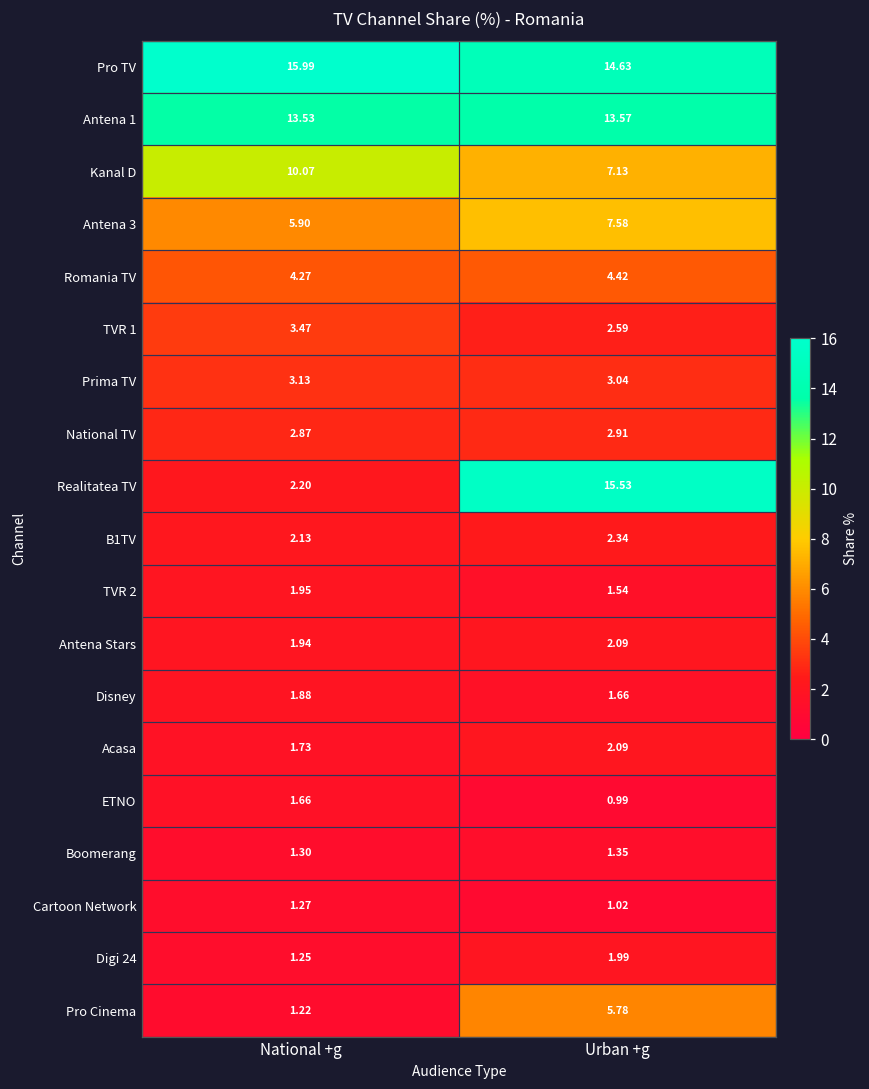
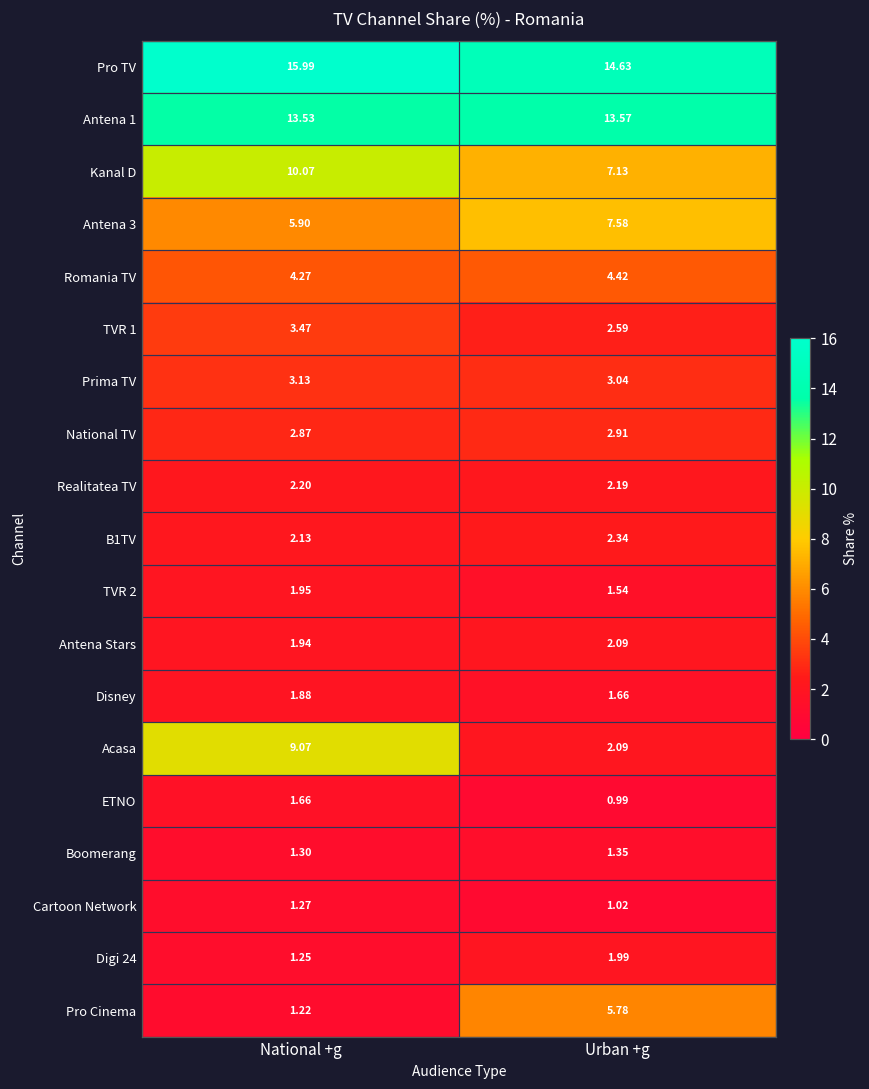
Realitatea TV, Urban +g: 15.53 -> 2.19
Acasa, National +g: 1.73 -> 9.07
